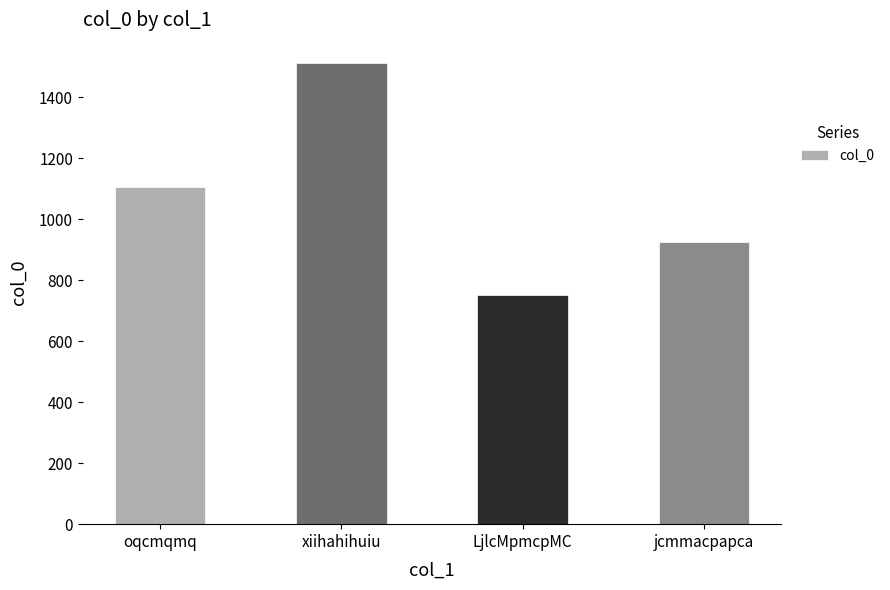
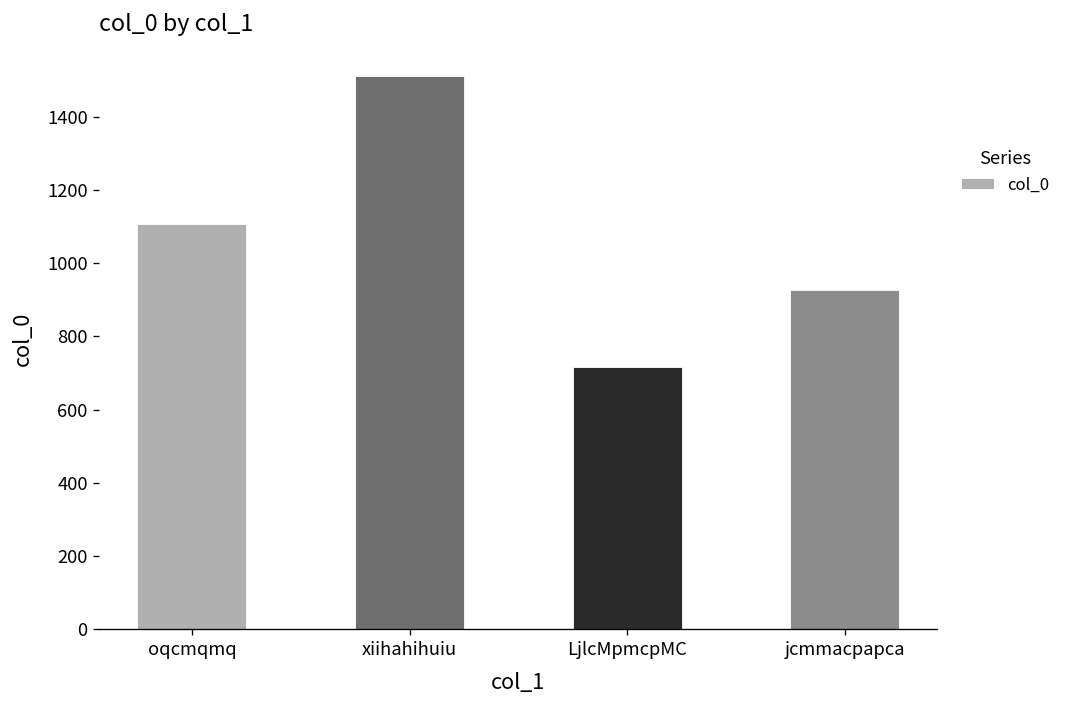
LjlcMpmcpMC: 750 -> 720
